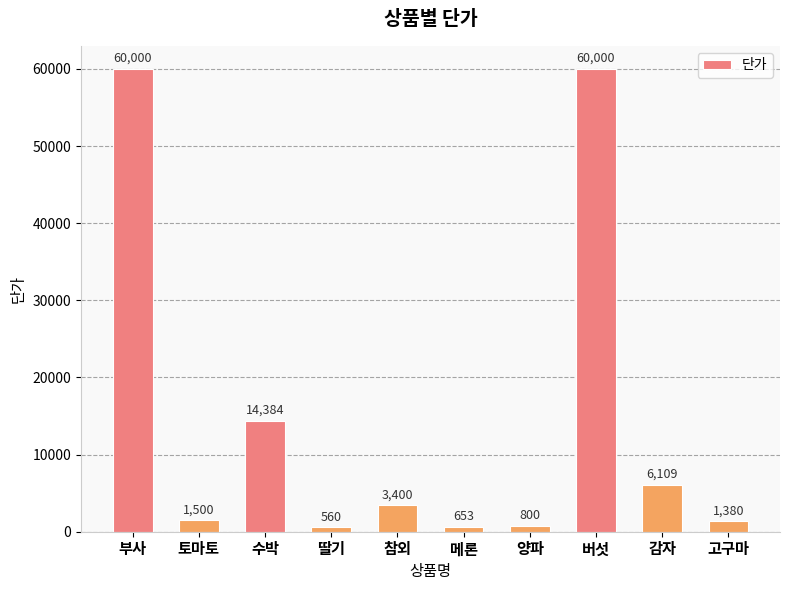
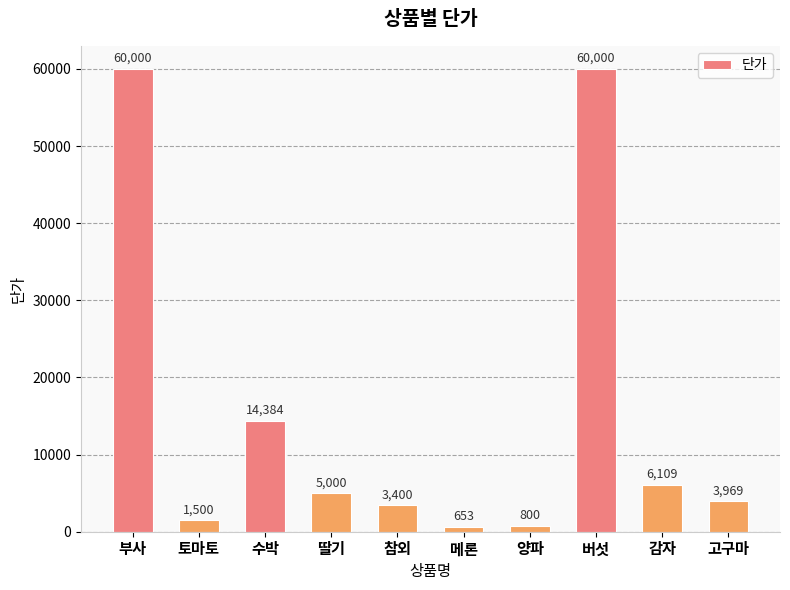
딸기: 560 -> 5,000
고구마: 1,380 -> 3,969
